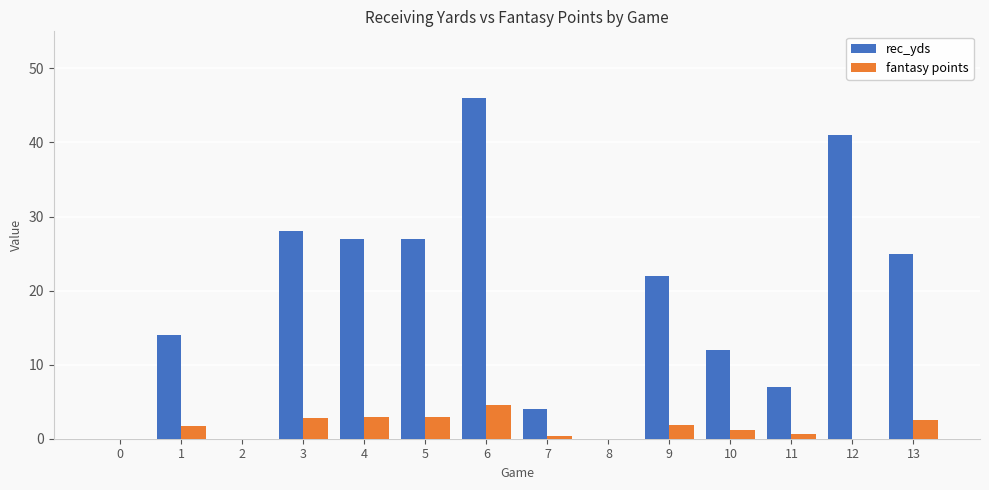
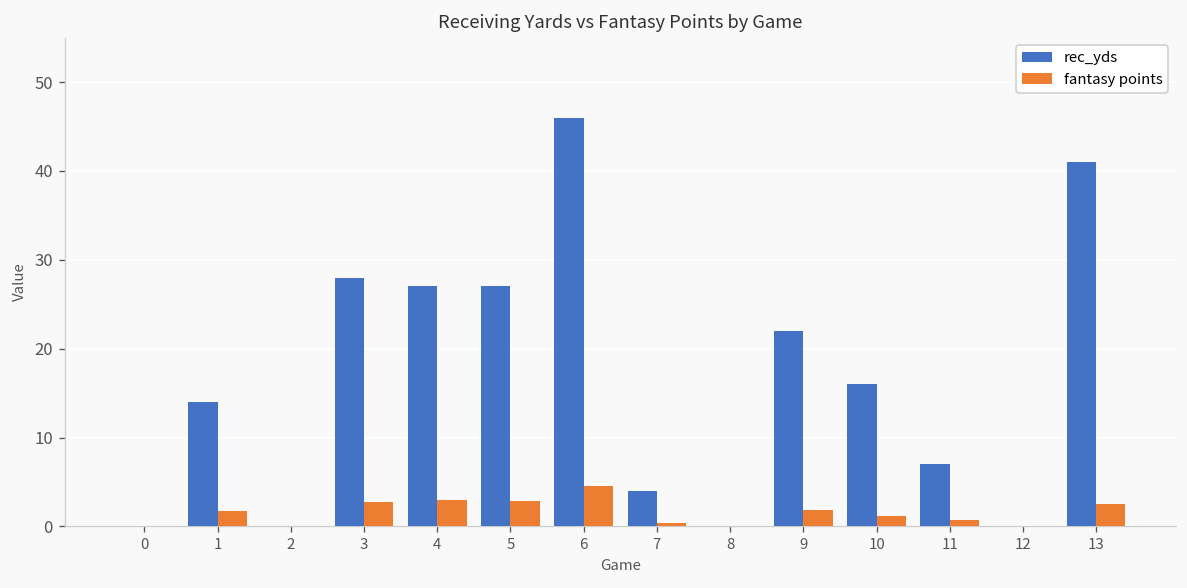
rec_yds, 10: 12 -> 16
rec_yds, 12: 41 -> 0
rec_yds, 13: 25 -> 41
